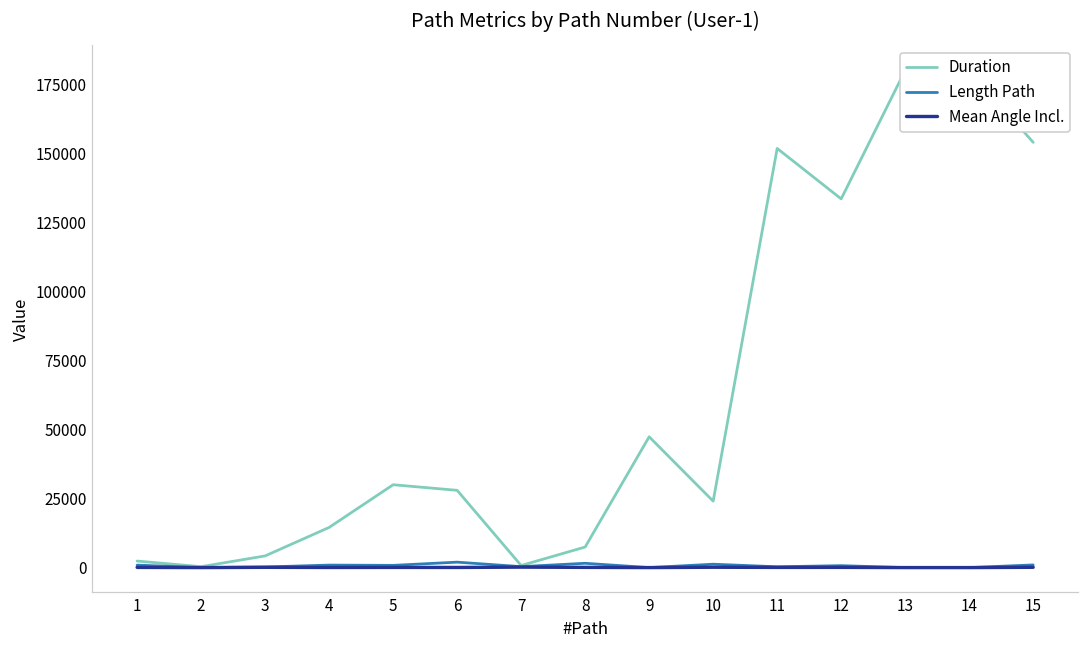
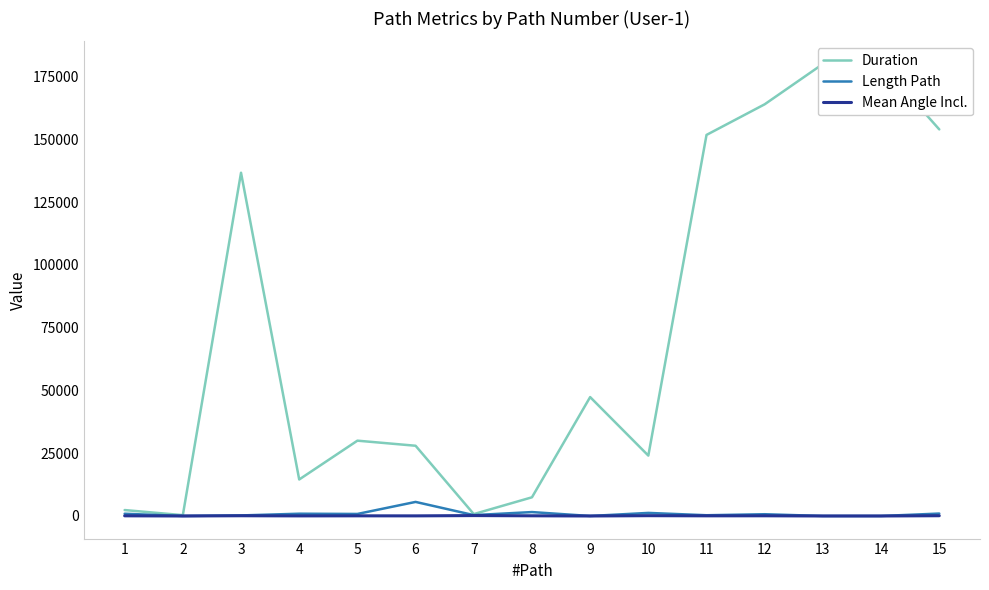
Duration, 3: 4000 -> 137000
Length Path, 6: 2000 -> 6000
Duration, 12: 133000 -> 164000
